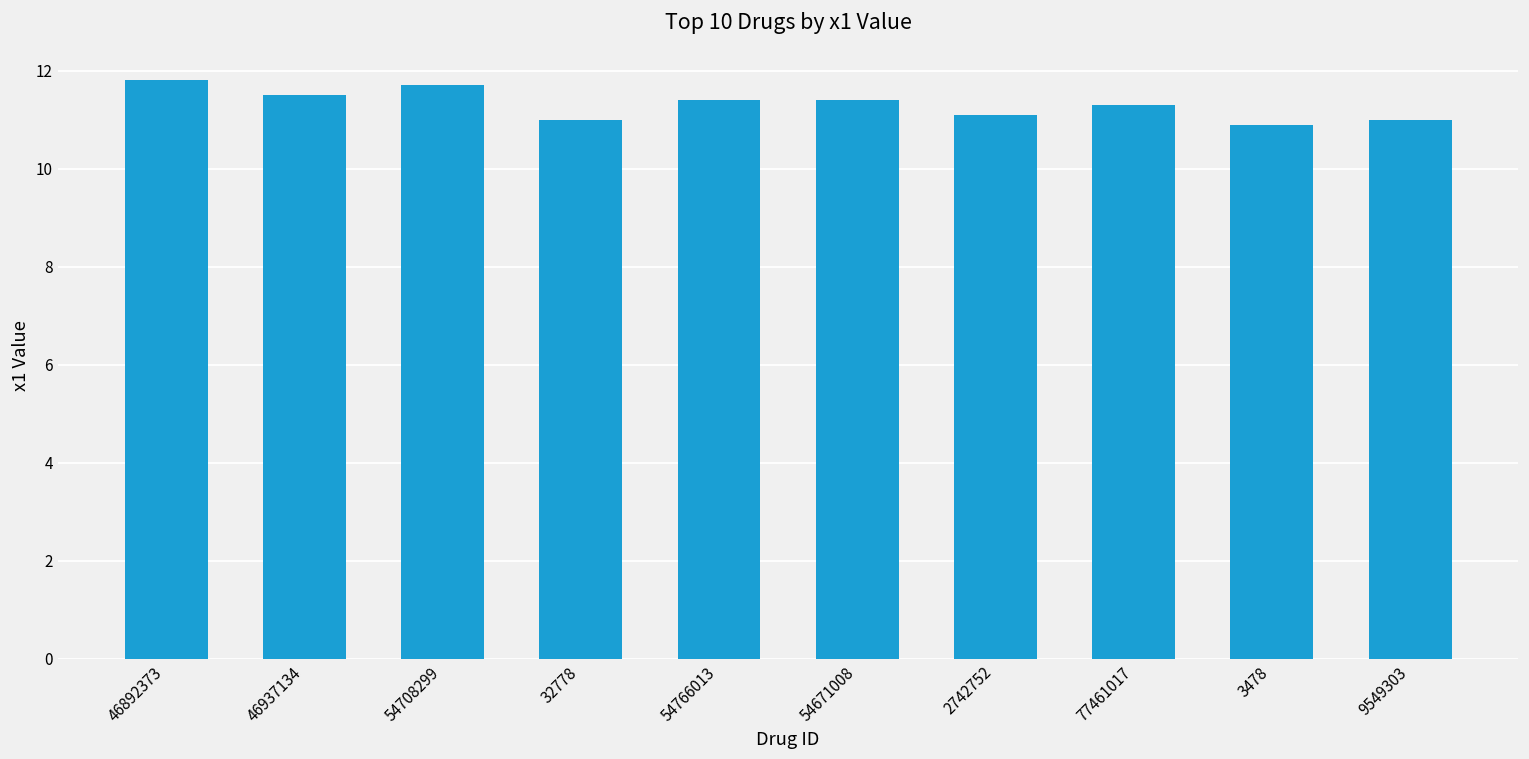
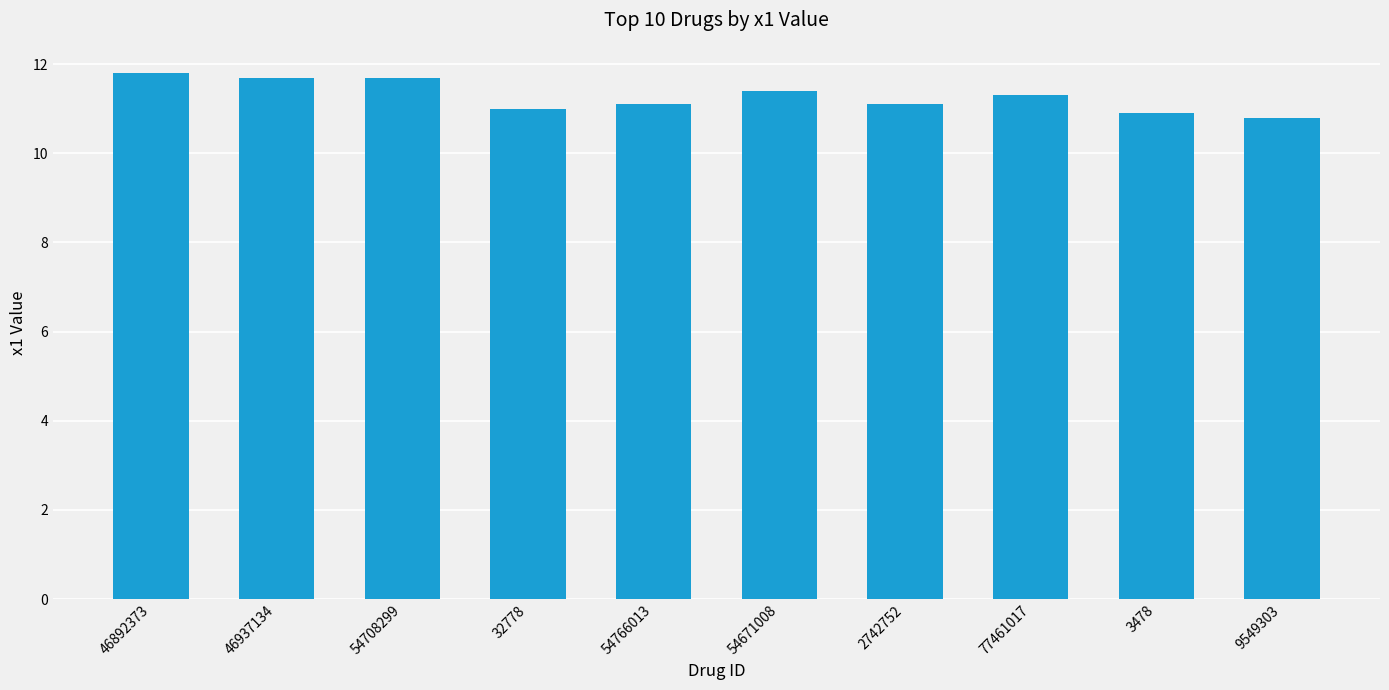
46937134: 11.5 -> 11.7
54766013: 11.4 -> 11.1
9549303: 11.0 -> 10.8
